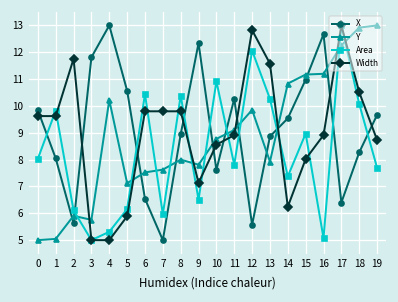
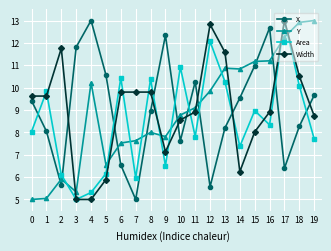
X, 0: 9.8 -> 9.4
Y, 3: 5.8 -> 5.3
Y, 5: 7.1 -> 6.6
X, 13: 8.9 -> 8.2
Y, 13: 7.9 -> 10.9
Area, 16: 5.1 -> 8.3
